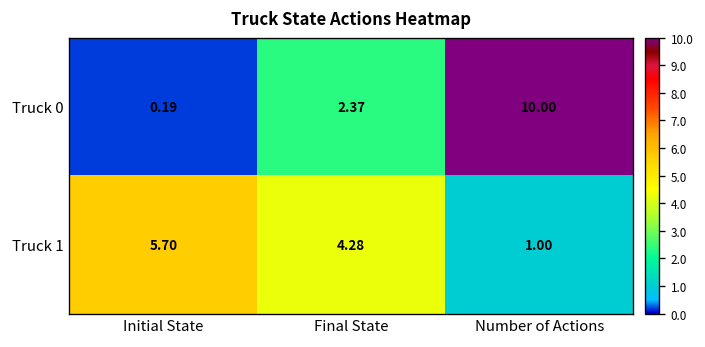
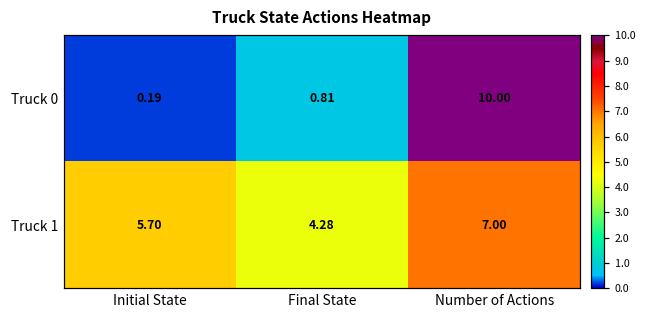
Truck 0, Final State: 2.37 -> 0.81
Truck 1, Number of Actions: 1.00 -> 7.00
